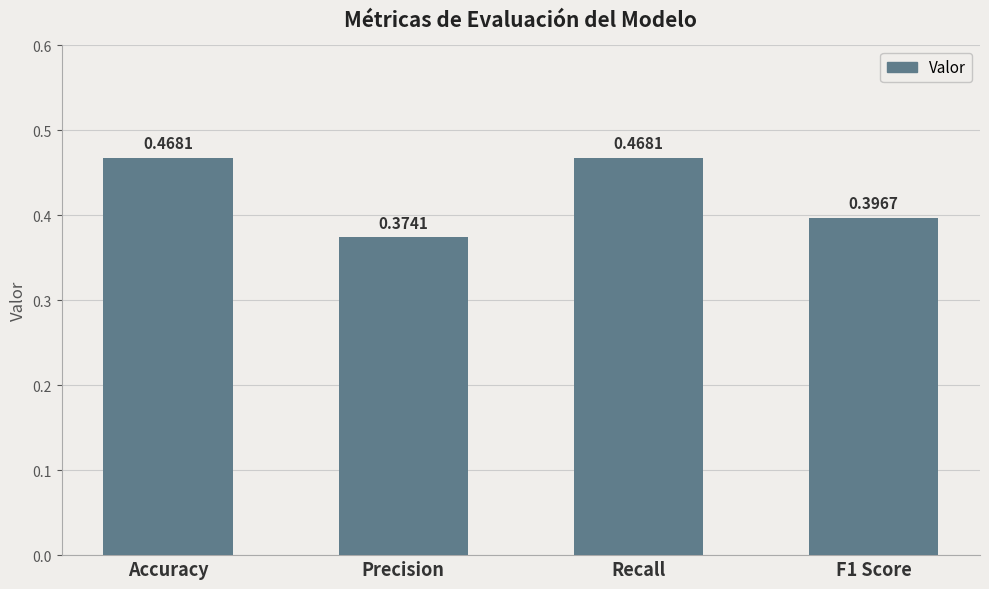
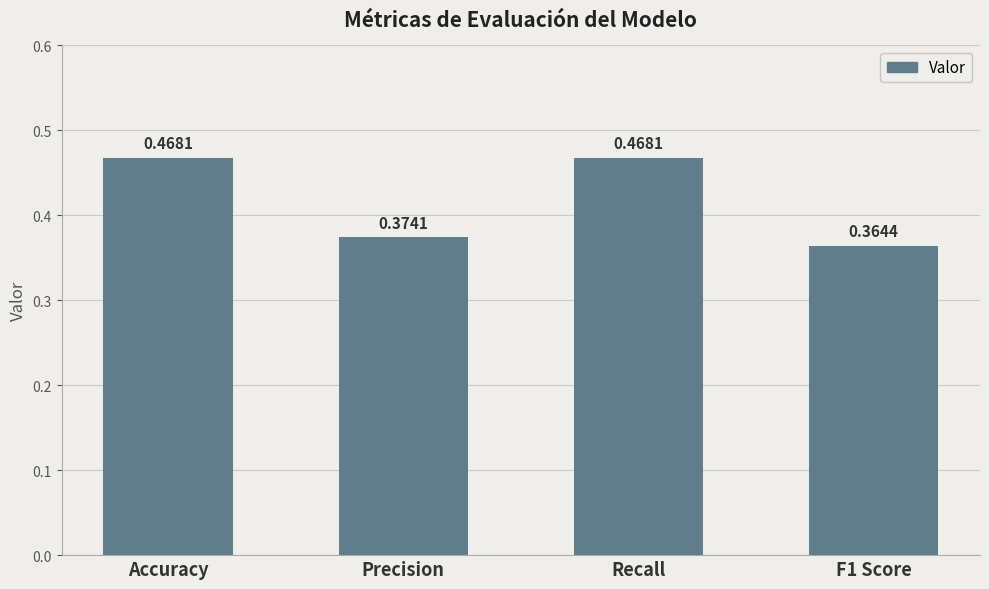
F1 Score: 0.3967 -> 0.3644
